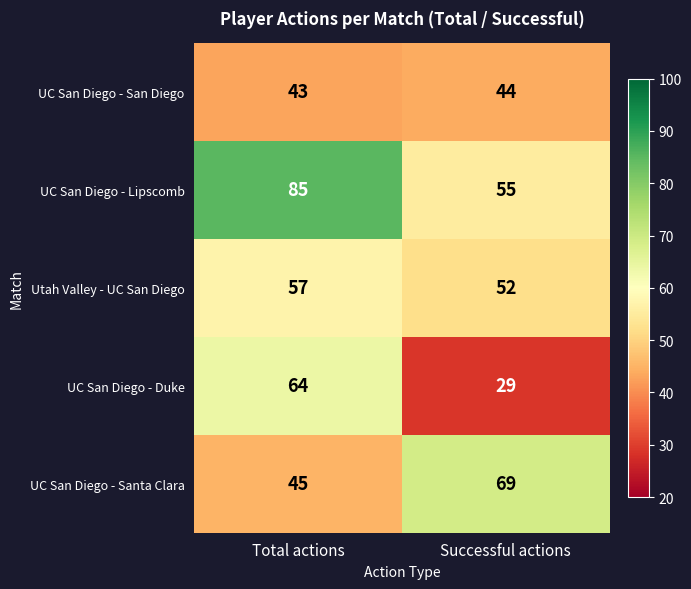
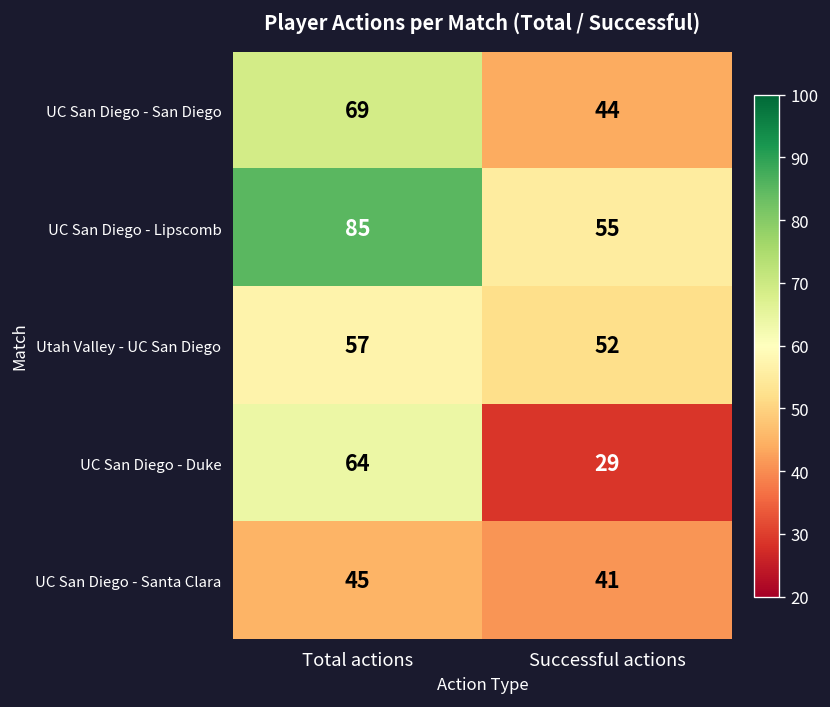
UC San Diego - San Diego, Total actions: 43 -> 69
UC San Diego - Santa Clara, Successful actions: 69 -> 41
